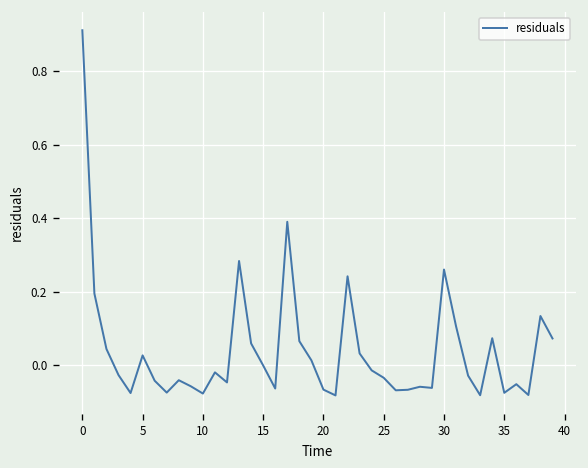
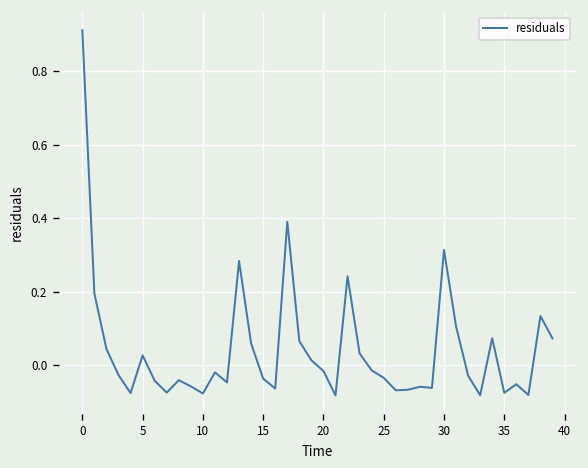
15: 0.00 -> -0.04
20: -0.07 -> -0.02
30: 0.26 -> 0.31
